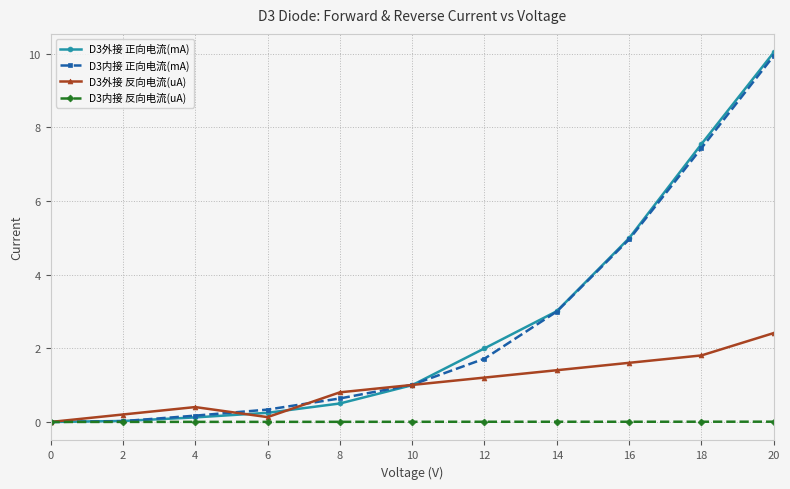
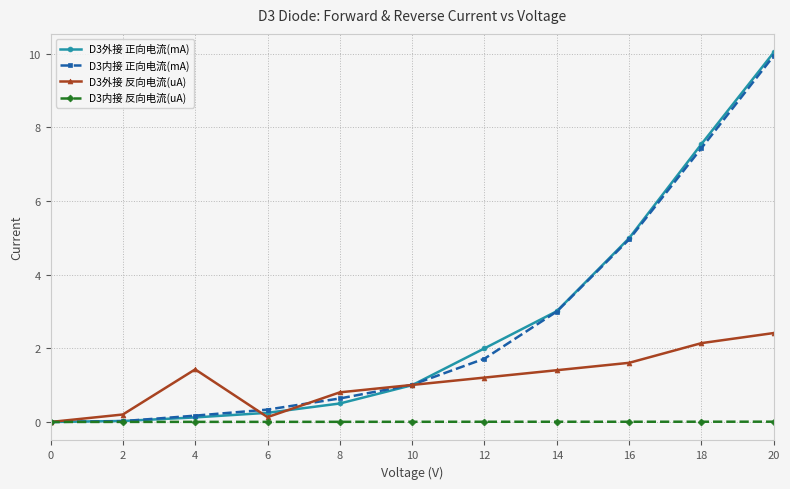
D3外接 反向电流(uA), 4: 0.4 -> 1.4
D3外接 反向电流(uA), 18: 1.8 -> 2.1
